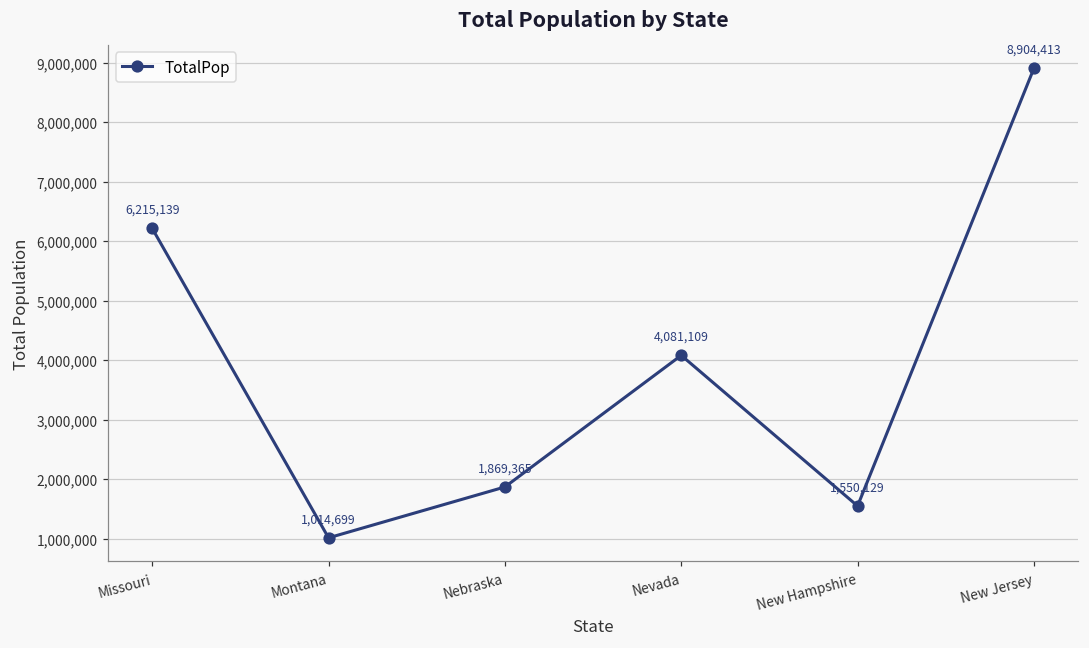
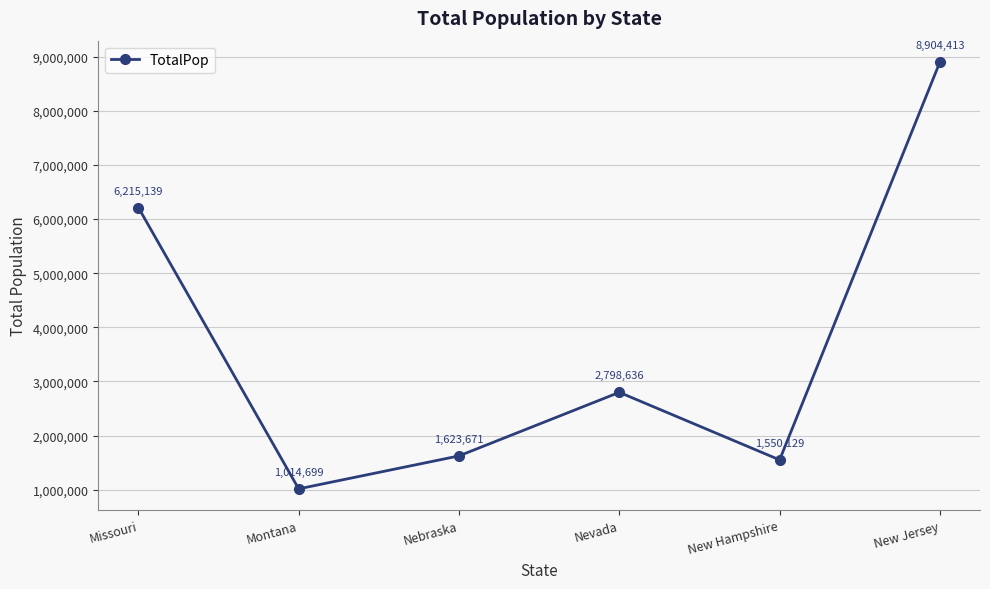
Nebraska: 1,869,365 -> 1,623,671
Nevada: 4,081,109 -> 2,798,636
